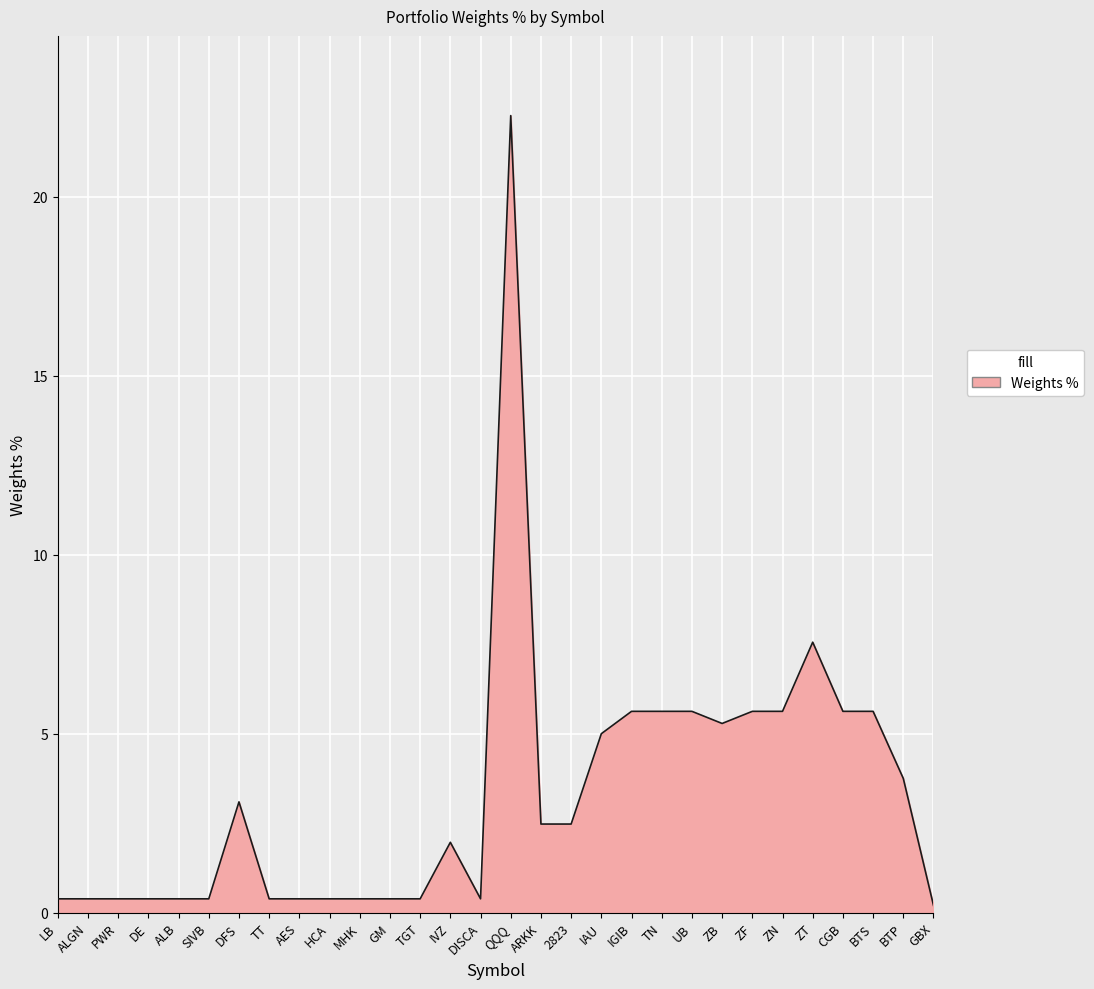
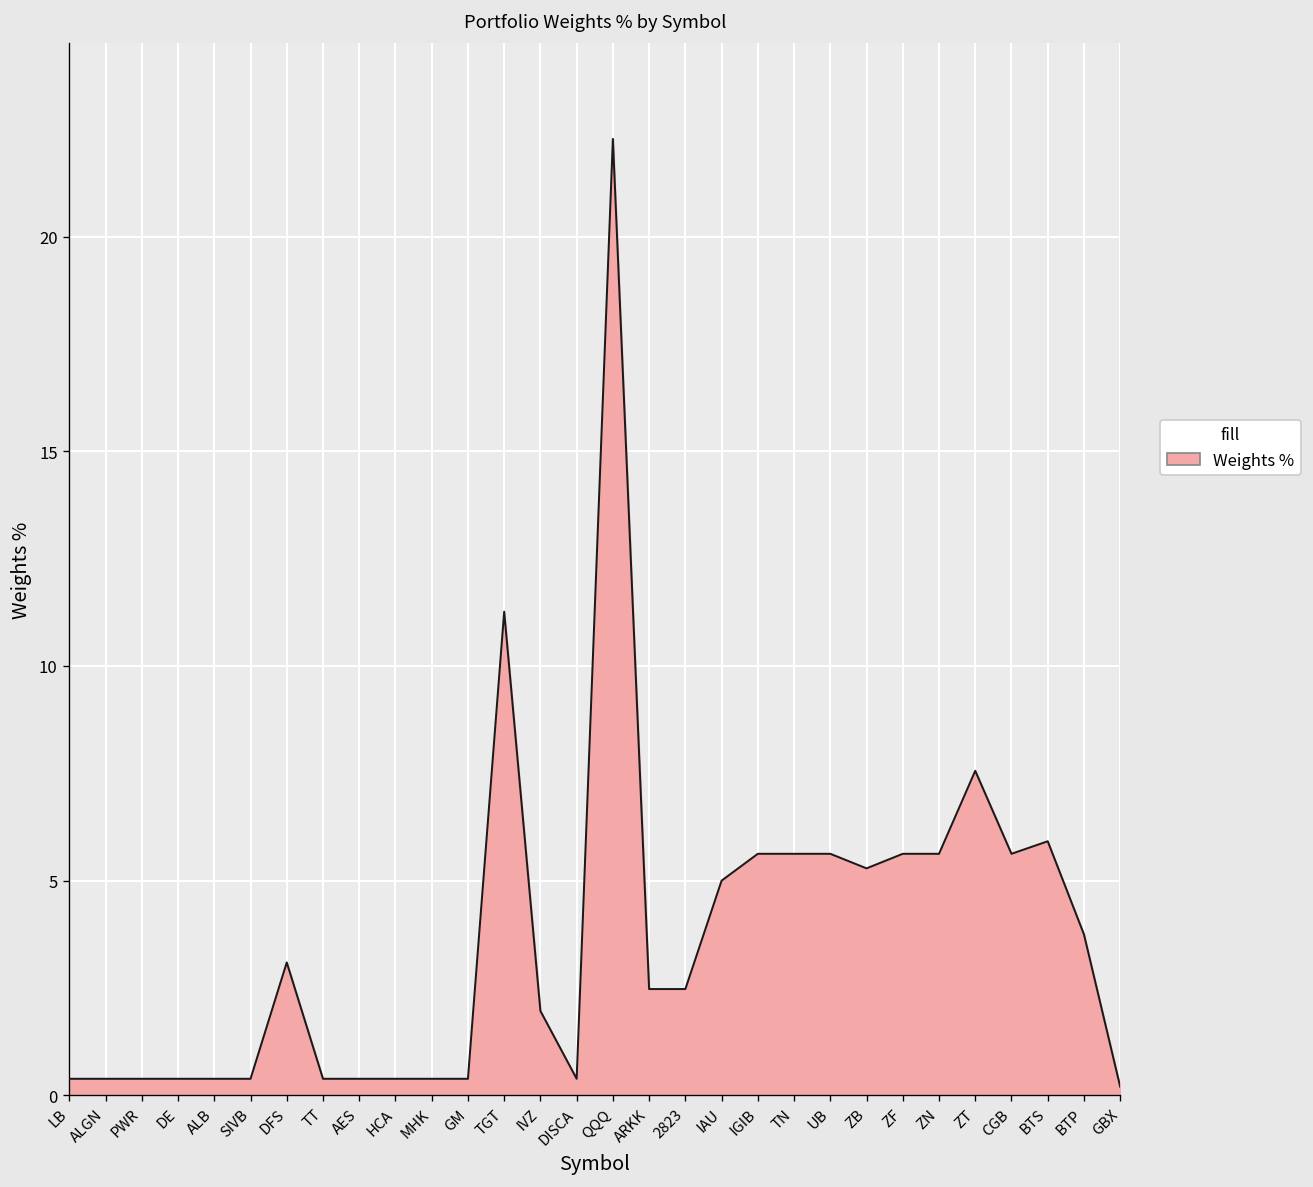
TGT: 0.4 -> 11.3
BTS: 5.6 -> 5.9
